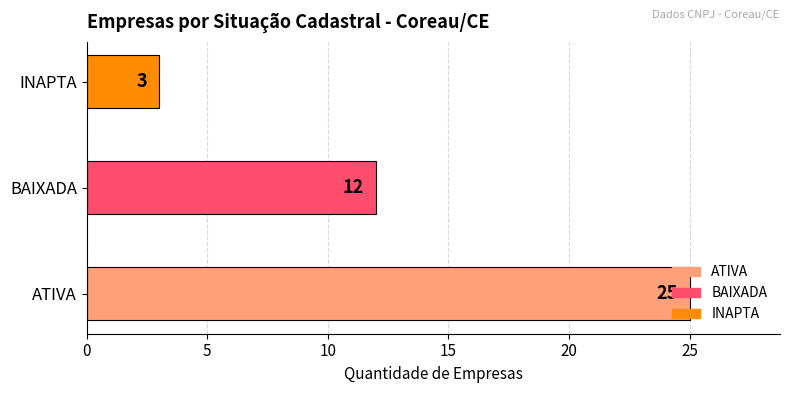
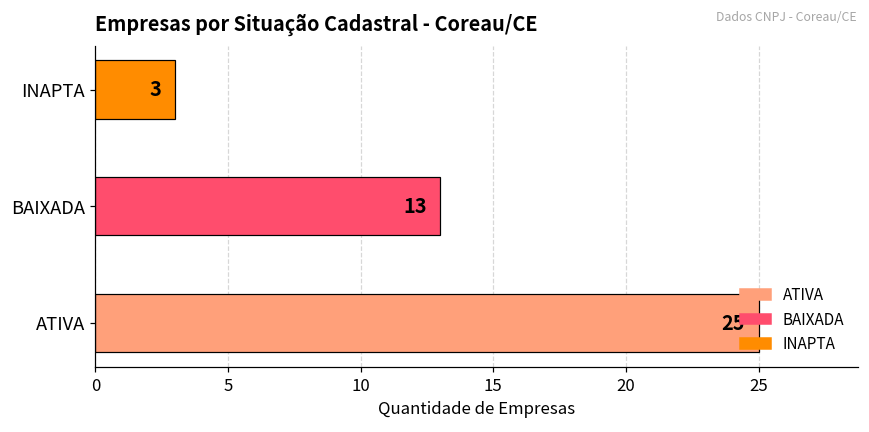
BAIXADA: 12 -> 13
